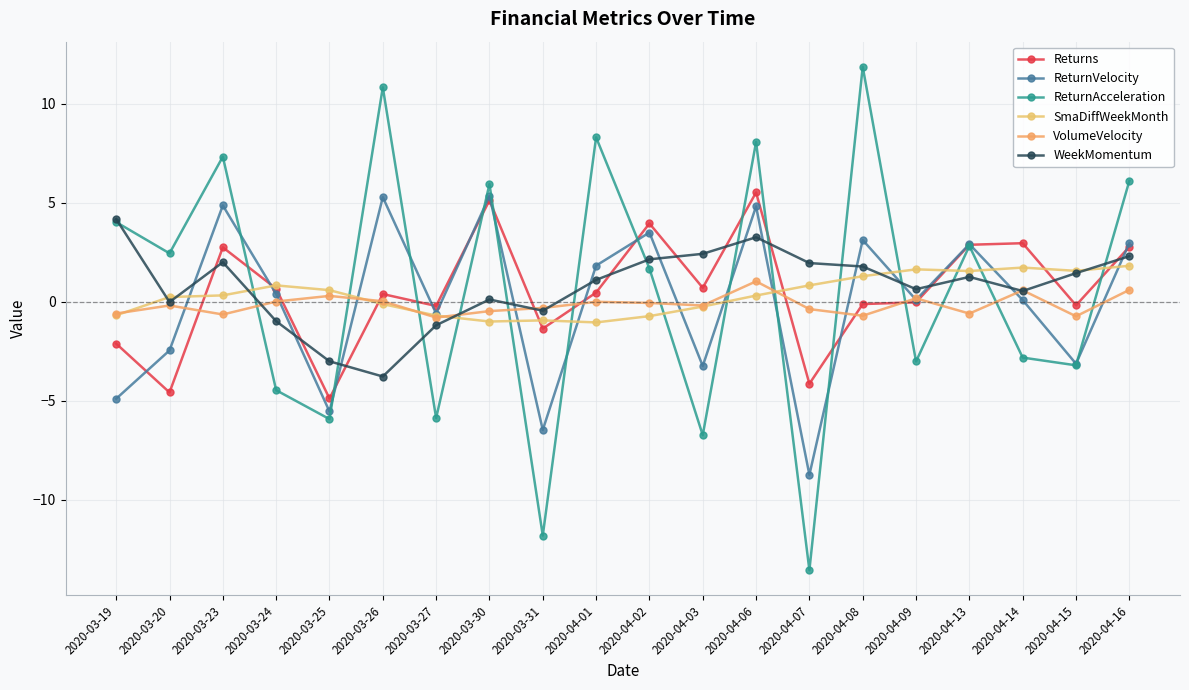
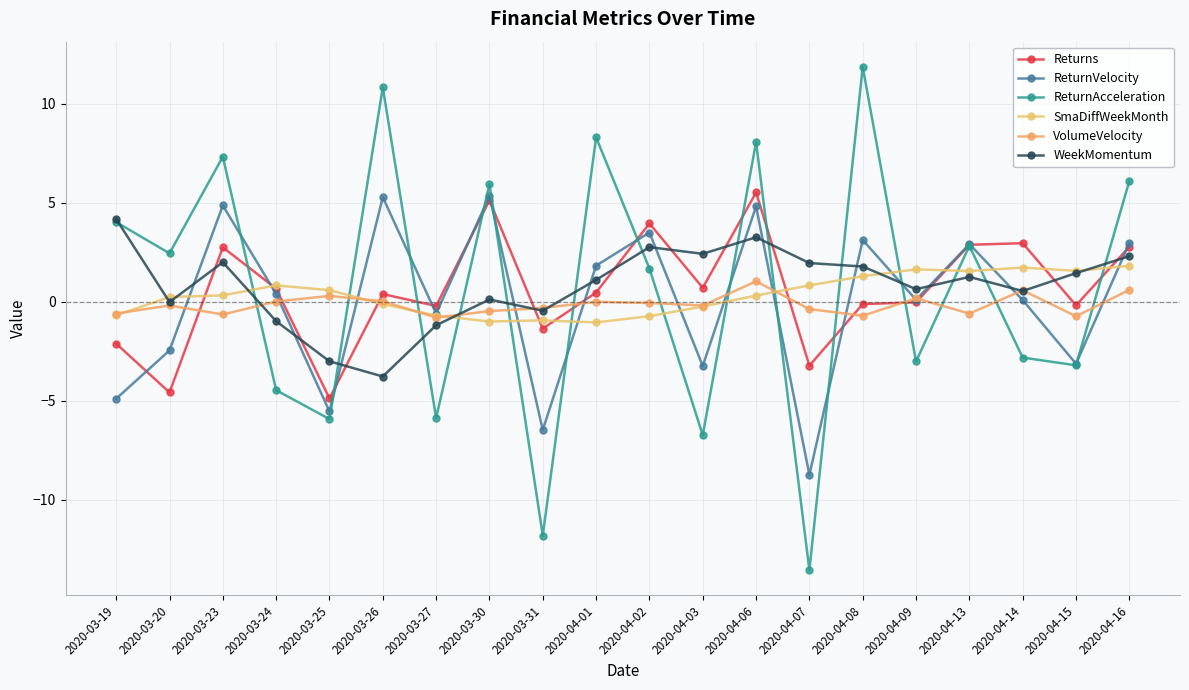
WeekMomentum, 2020-04-02: 2.1 -> 2.8
Returns, 2020-04-07: -4.1 -> -3.2
